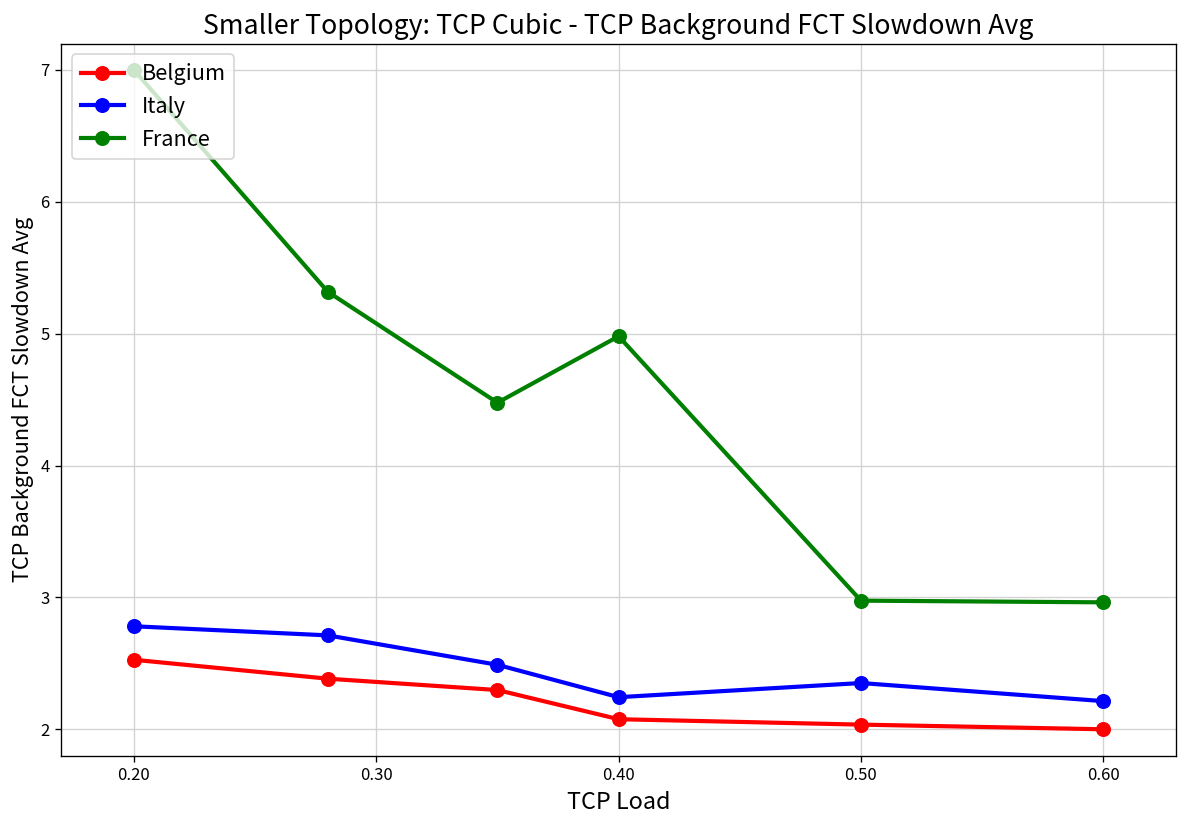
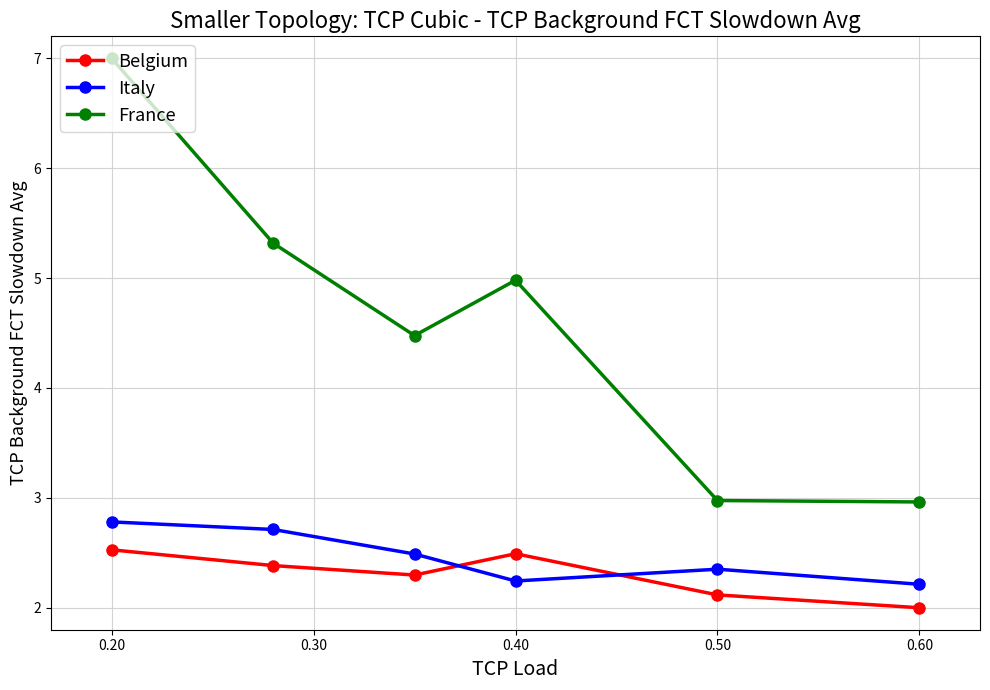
Belgium, 0.40: 2.08 -> 2.49
Belgium, 0.50: 2.04 -> 2.12
